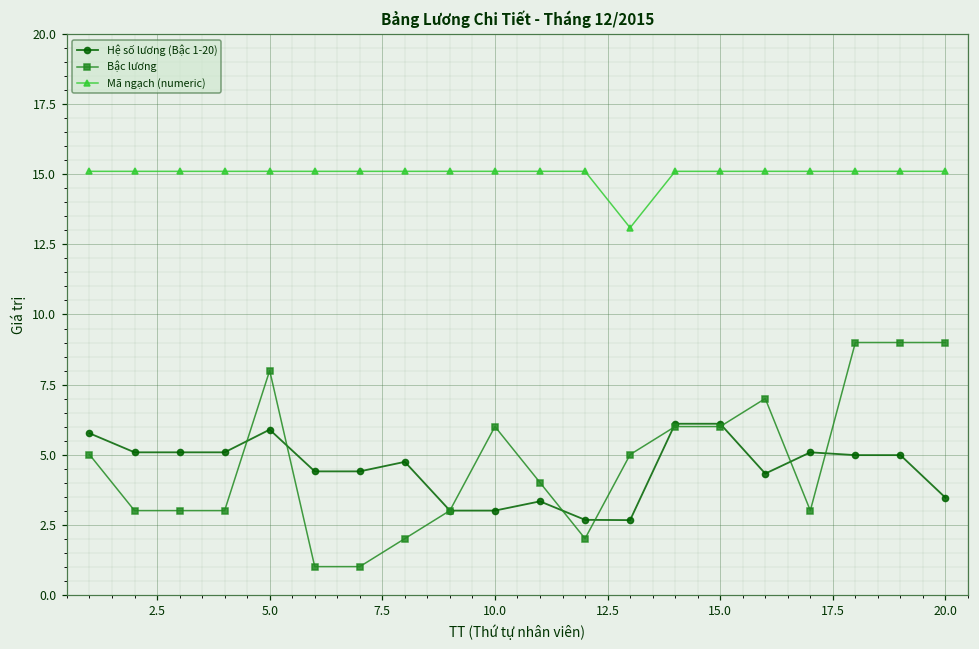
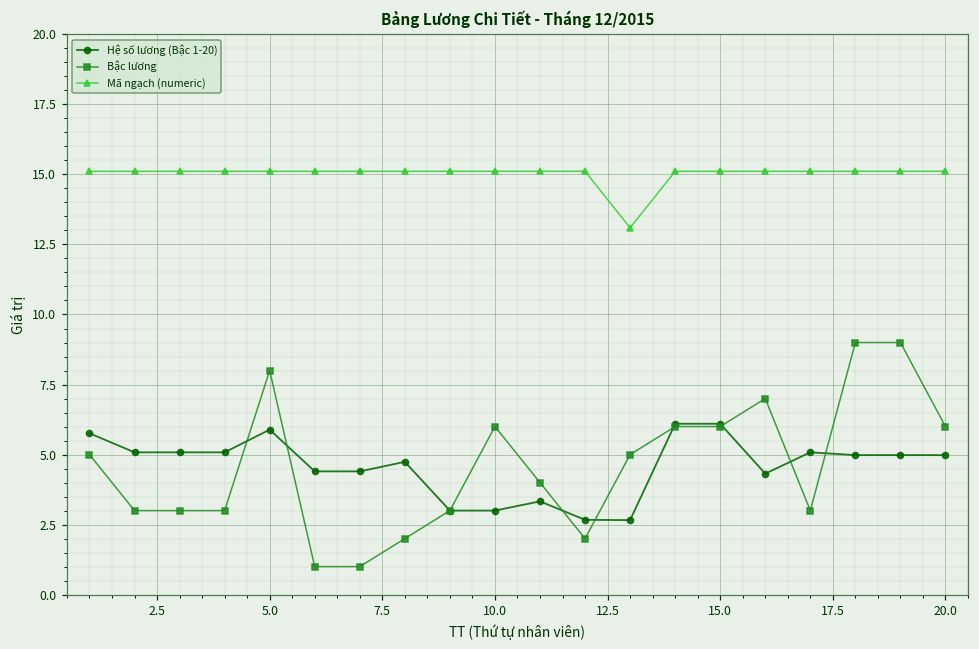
Hệ số lương (Bậc 1-20), 20.0: 3.5 -> 5.0
Bậc lương, 20.0: 9 -> 6
